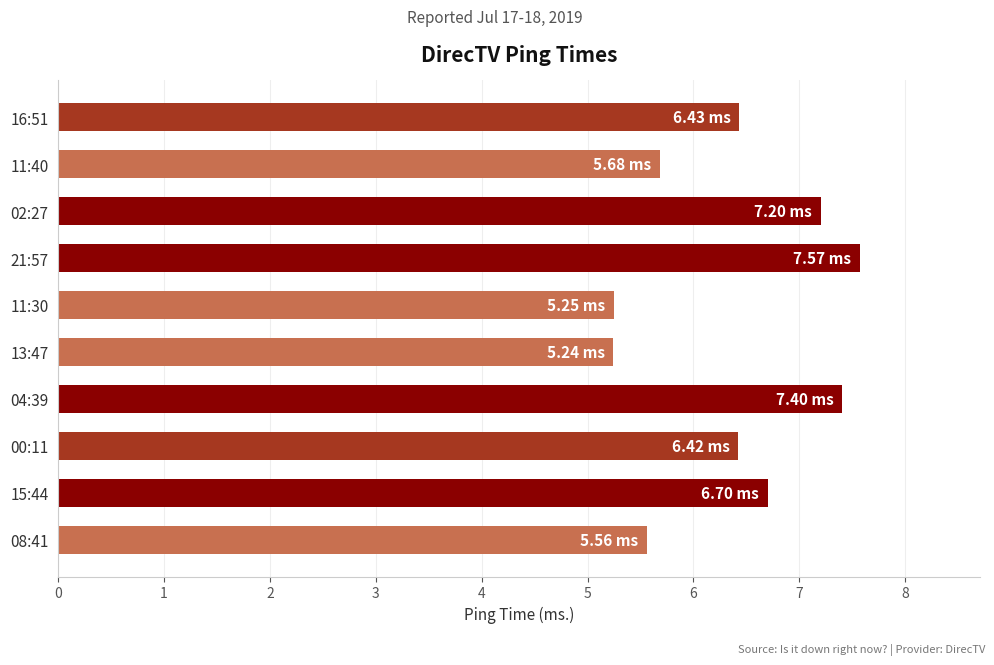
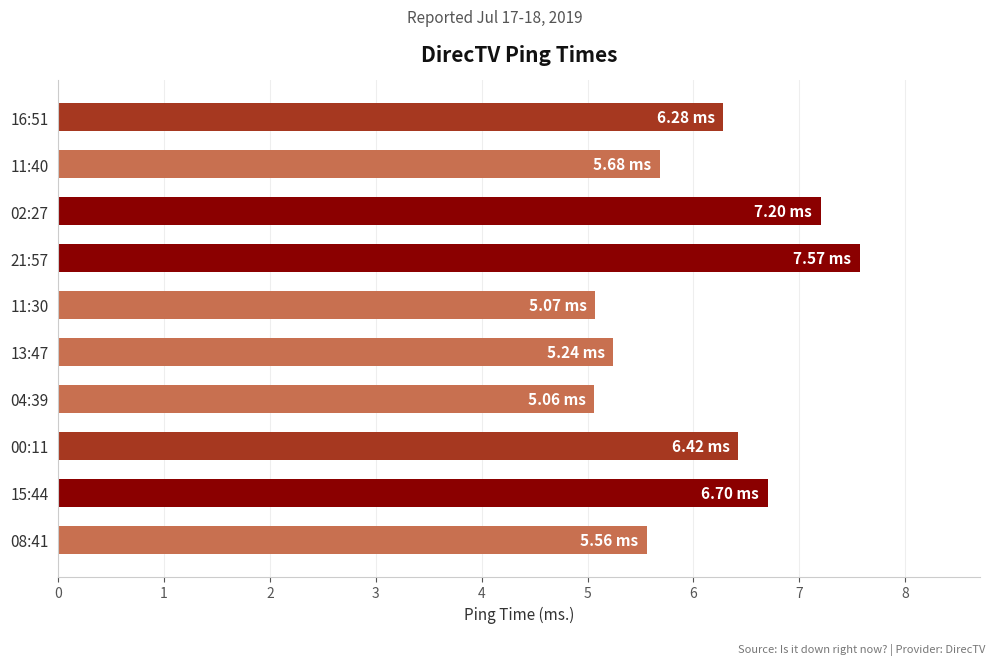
16:51: 6.43 -> 6.28
11:30: 5.25 -> 5.07
04:39: 7.40 -> 5.06
